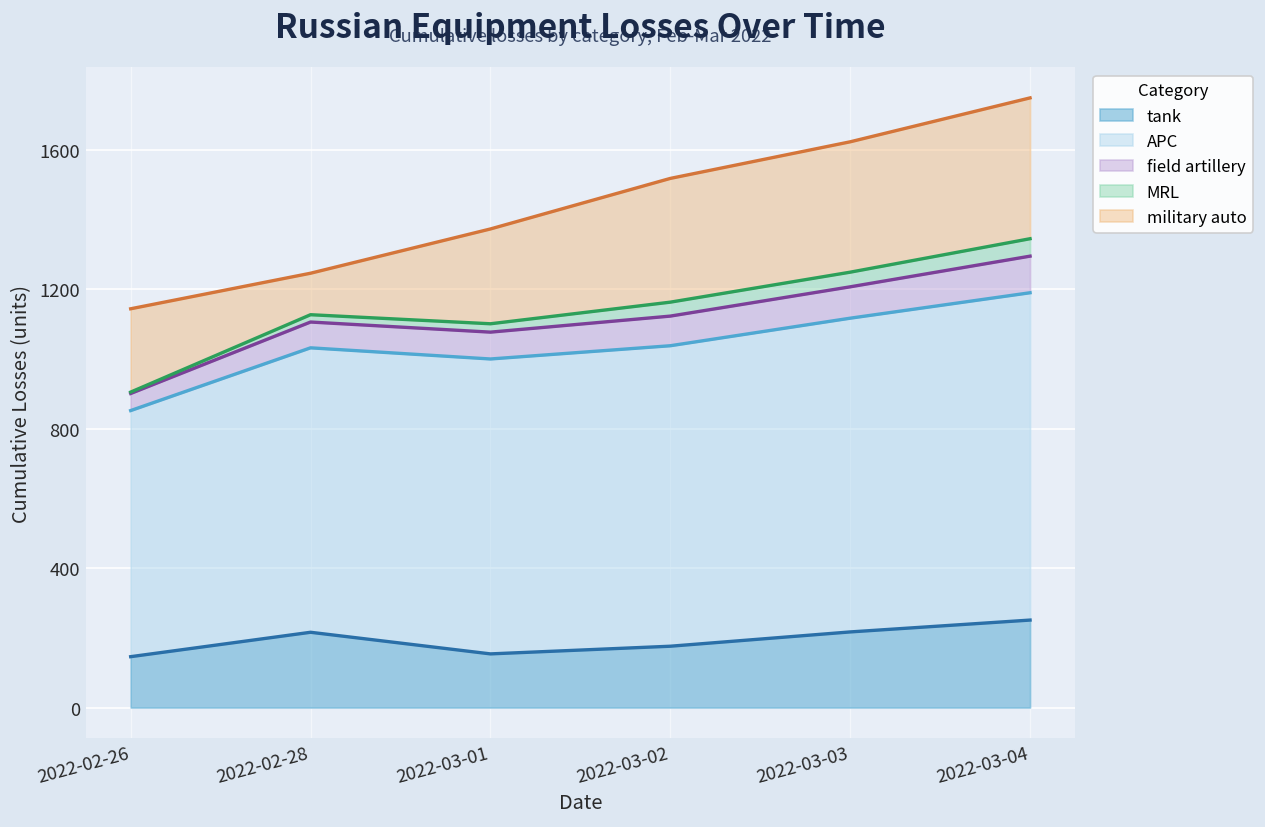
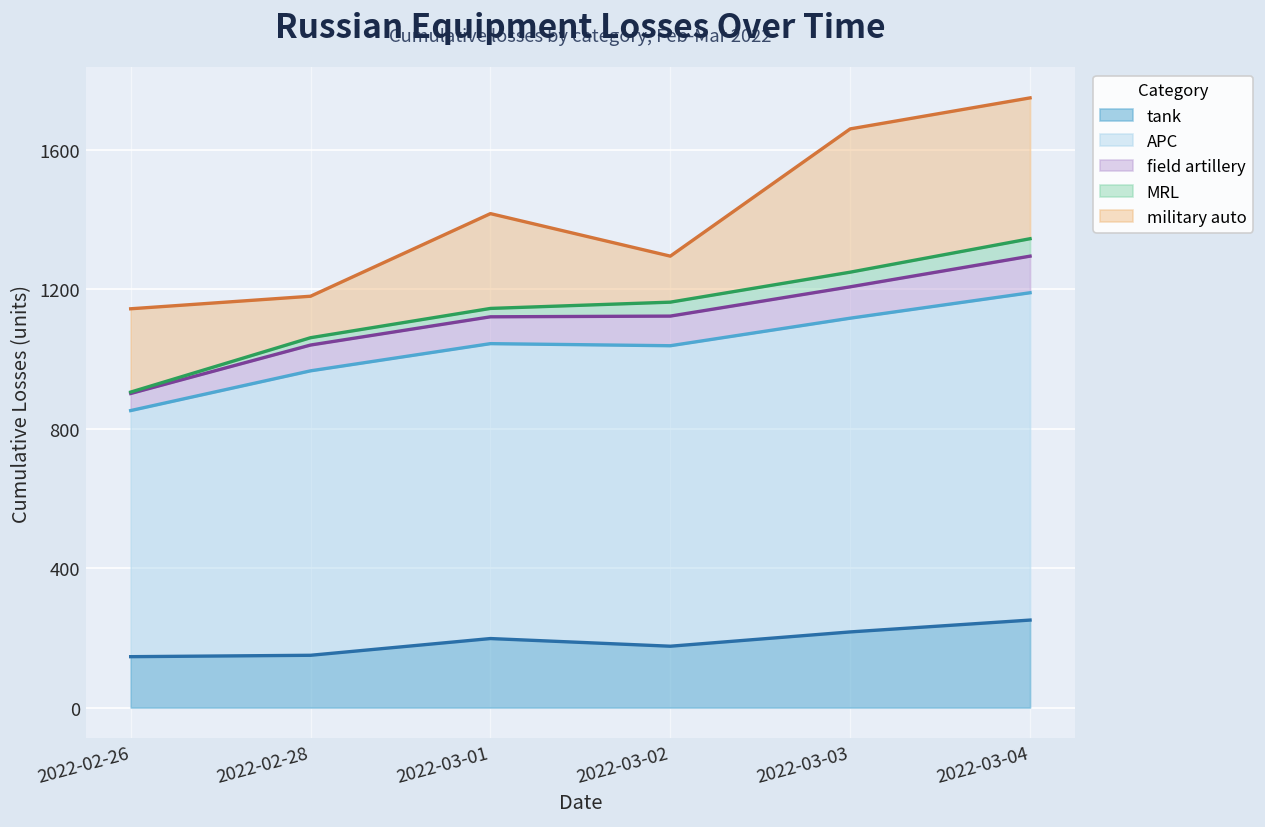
tank, 2022-02-28: 220 -> 150
tank, 2022-03-01: 150 -> 200
military auto, 2022-03-02: 360 -> 130
military auto, 2022-03-03: 370 -> 410
